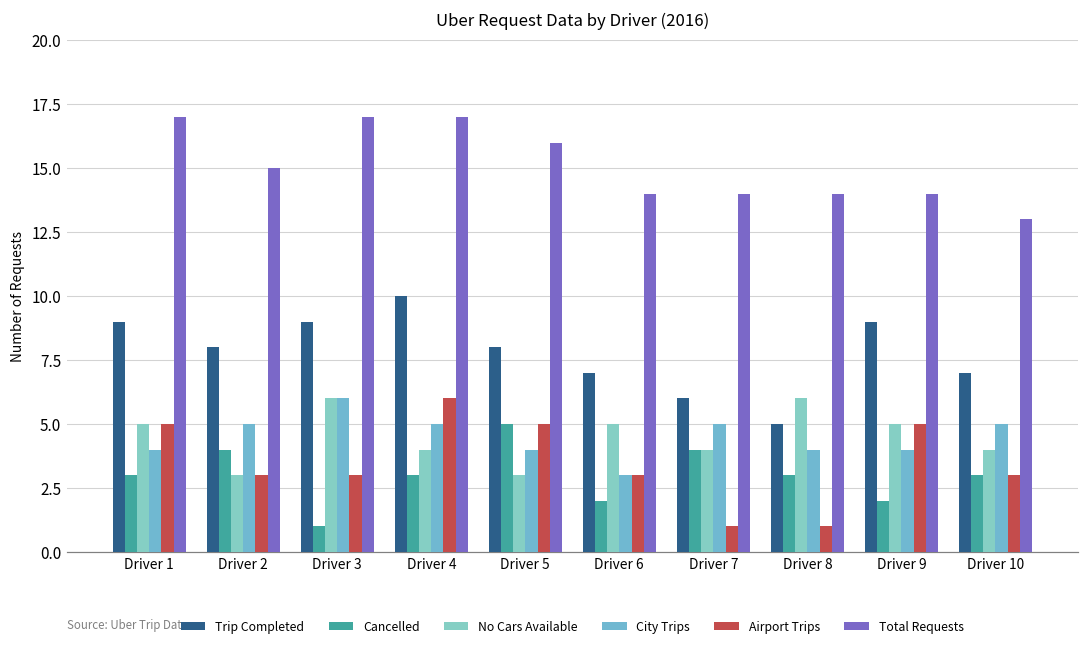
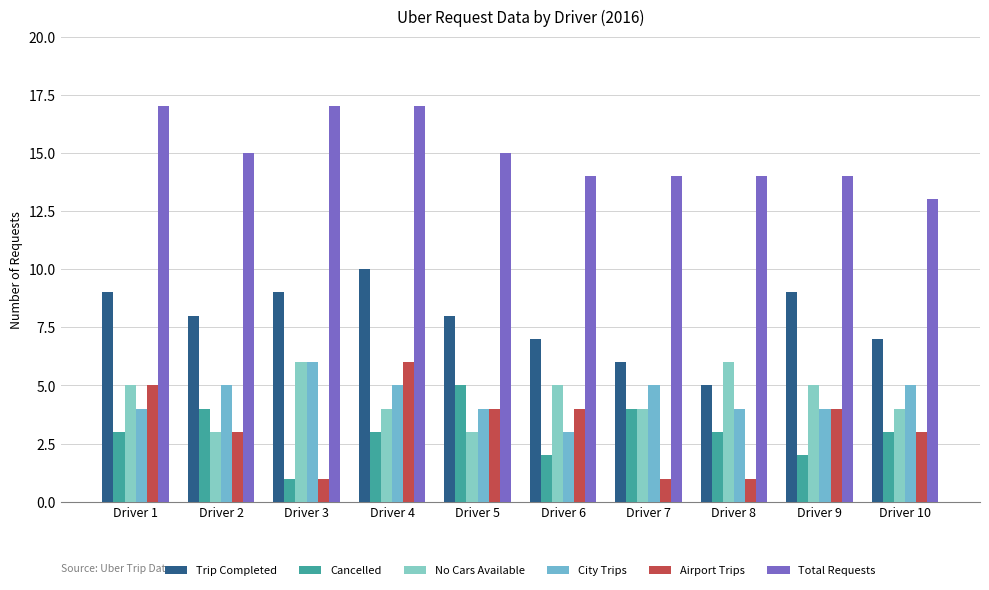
Airport Trips, Driver 3: 3 -> 1
Airport Trips, Driver 5: 5 -> 4
Total Requests, Driver 5: 16 -> 15
Airport Trips, Driver 6: 3 -> 4
Airport Trips, Driver 9: 5 -> 4
